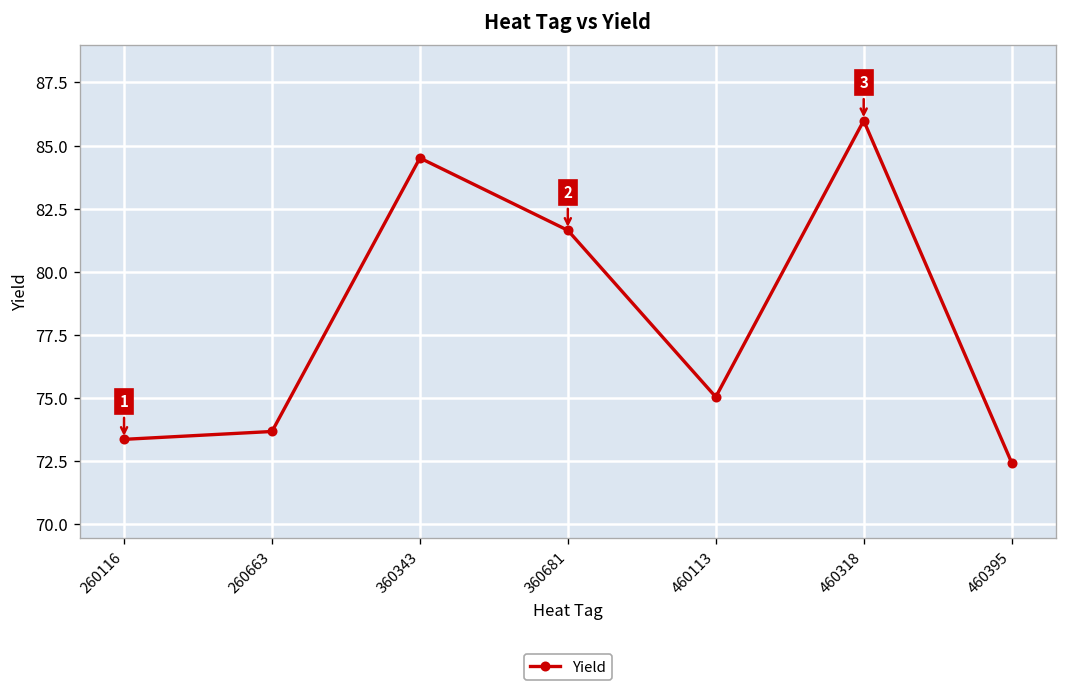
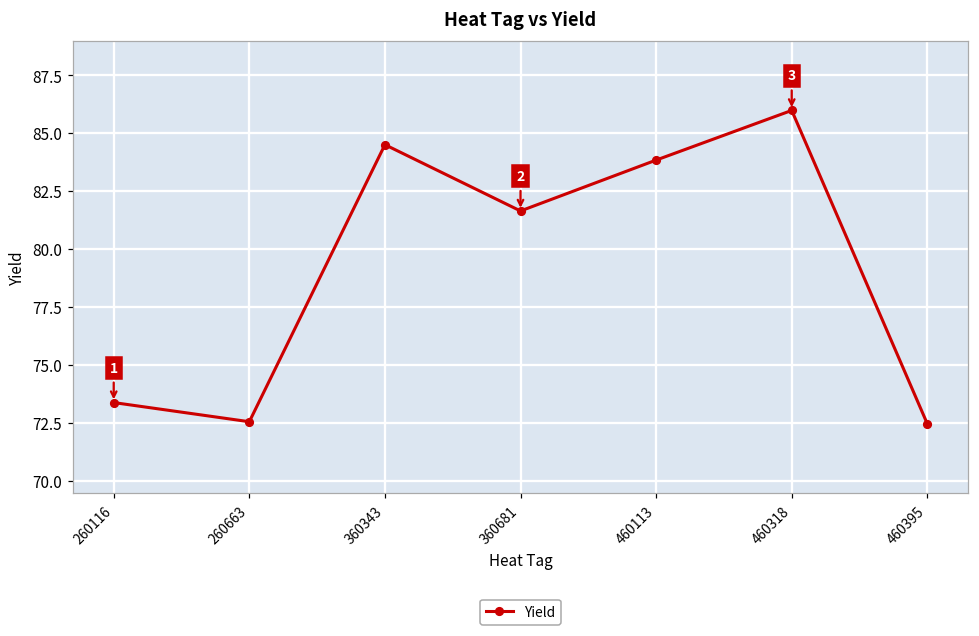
260663: 73.7 -> 72.5
460113: 75.0 -> 83.8
